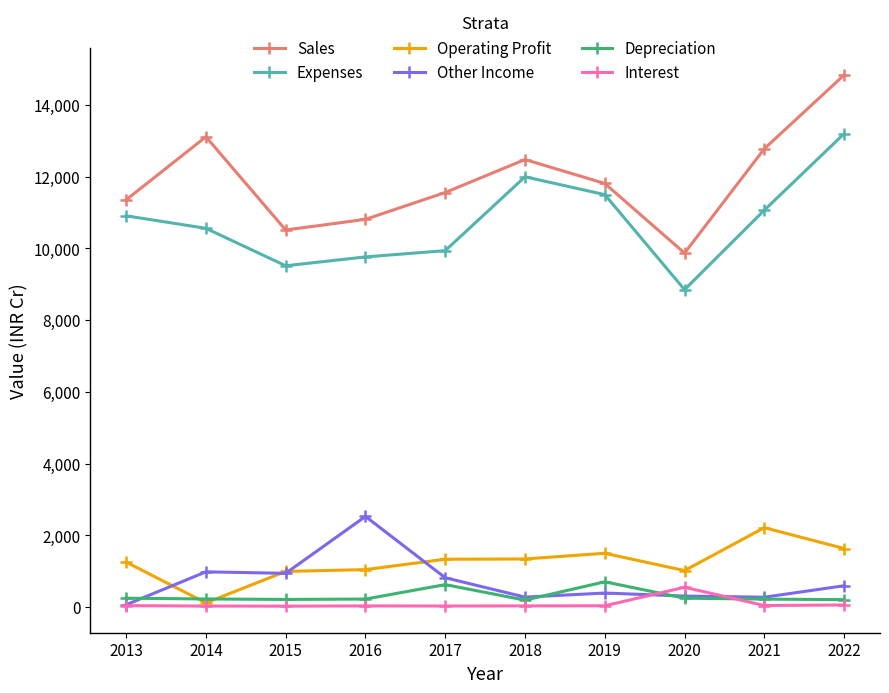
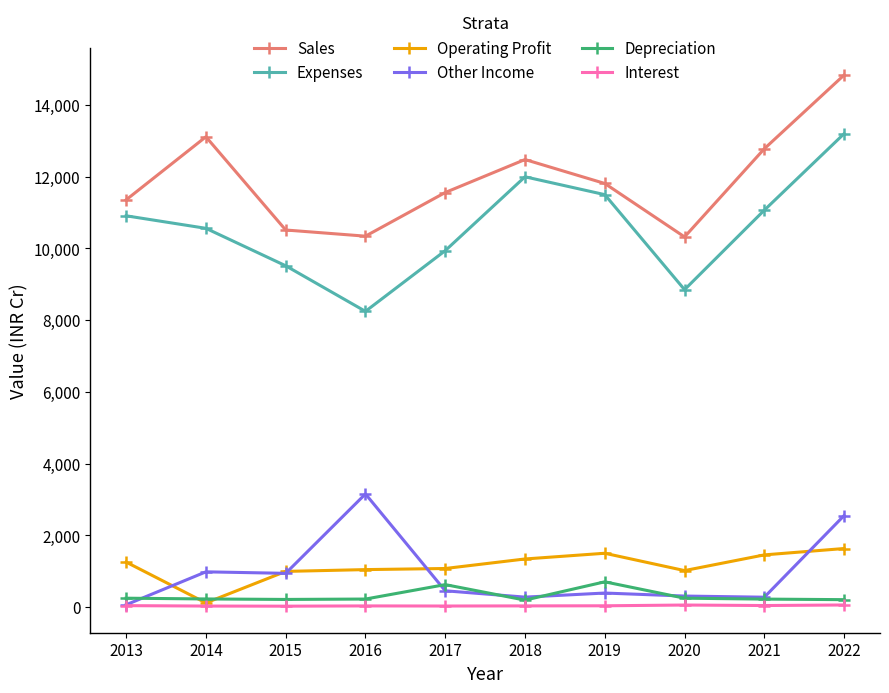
Sales, 2016: 10,800 -> 10,300
Expenses, 2016: 9,800 -> 8,200
Other Income, 2016: 2,500 -> 3,200
Operating Profit, 2017: 1,300 -> 1,100
Other Income, 2017: 800 -> 500
Sales, 2020: 9,900 -> 10,300
Interest, 2020: 600 -> 100
Operating Profit, 2021: 2,200 -> 1,500
Other Income, 2022: 600 -> 2,600
